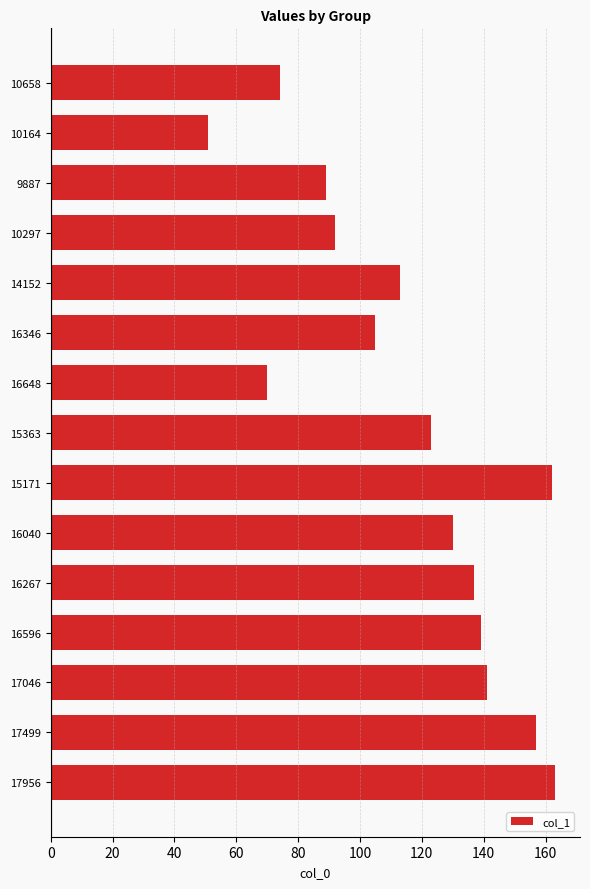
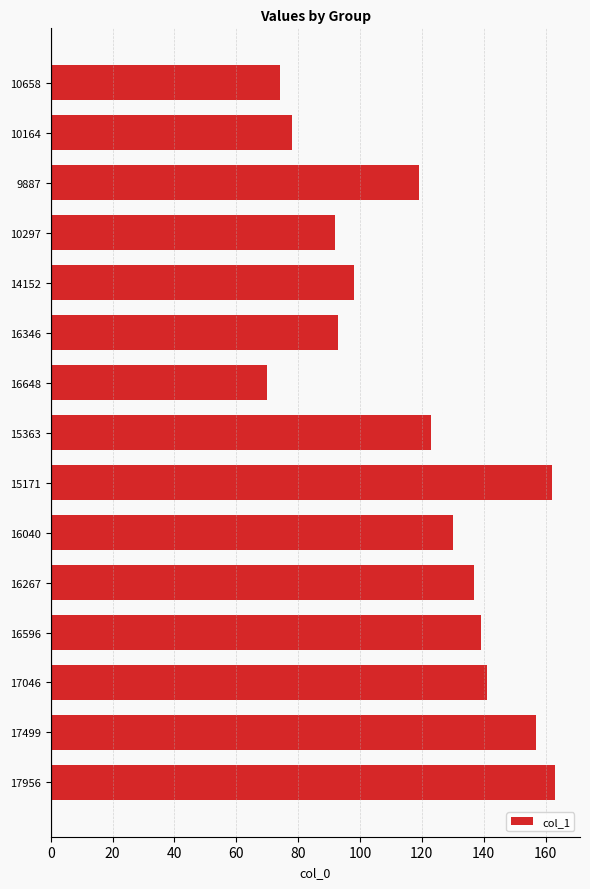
10164: 51 -> 78
9887: 89 -> 119
14152: 113 -> 98
16346: 105 -> 93
